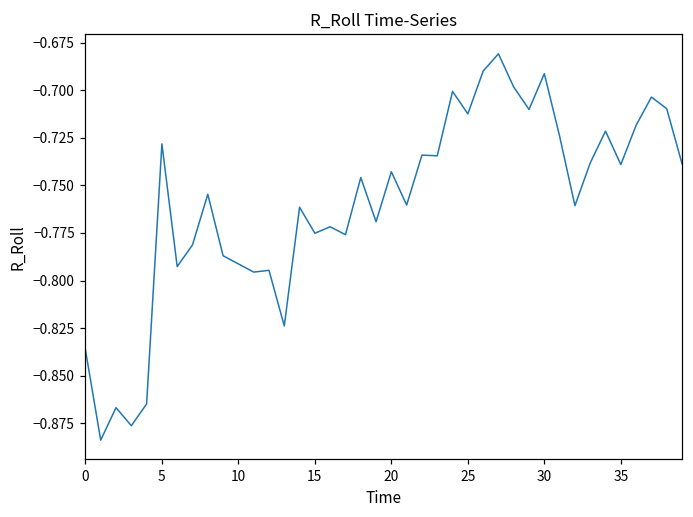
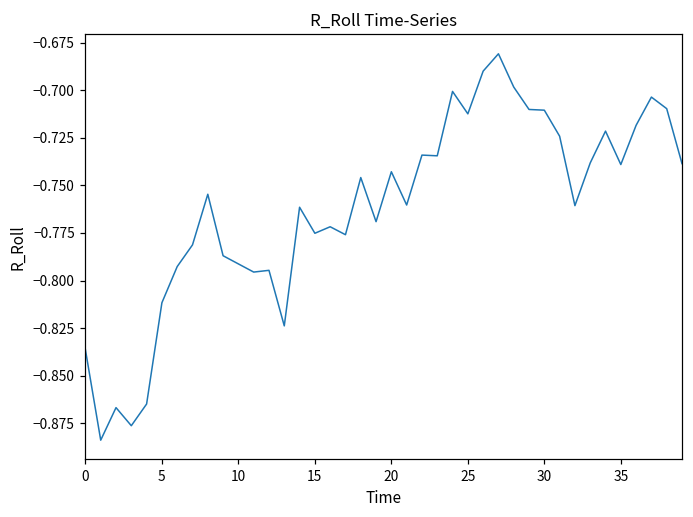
5: -0.728 -> -0.812
30: -0.691 -> -0.710
